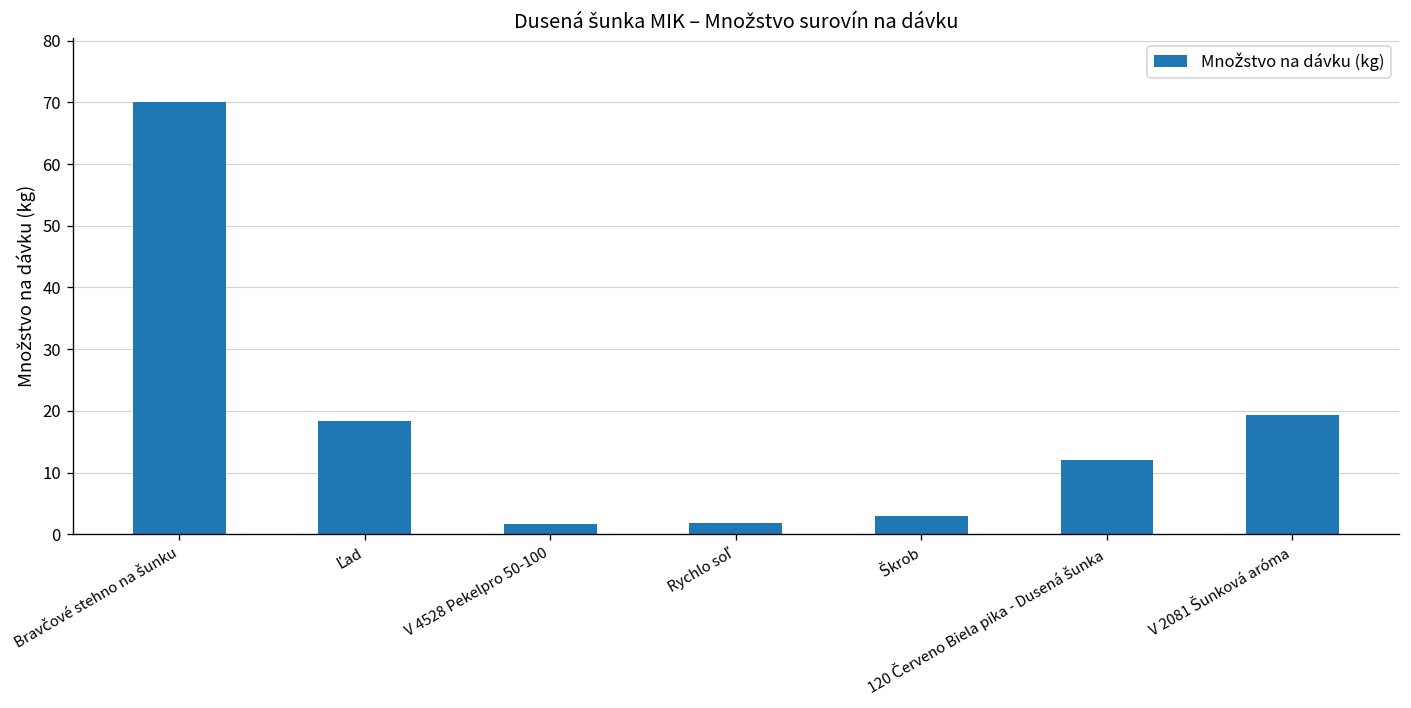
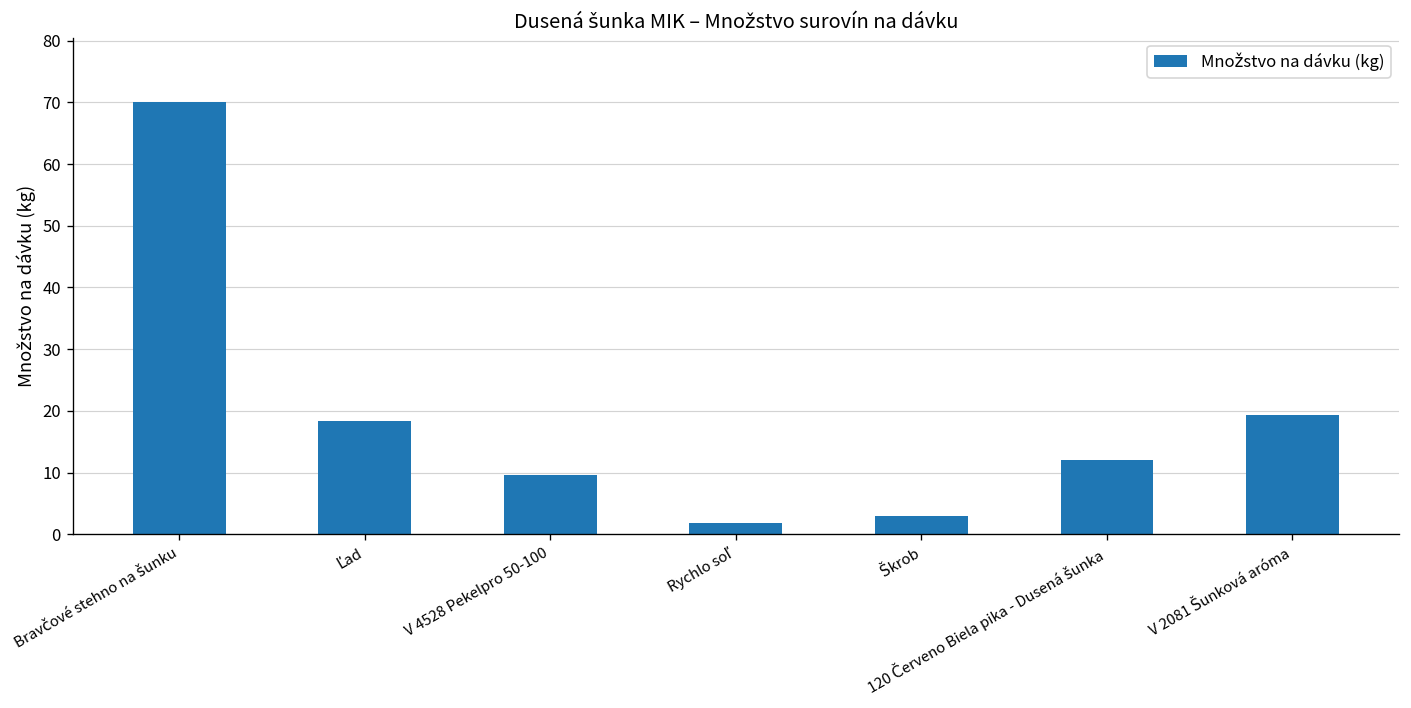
V 4528 Pekelpro 50-100: 2 -> 10
